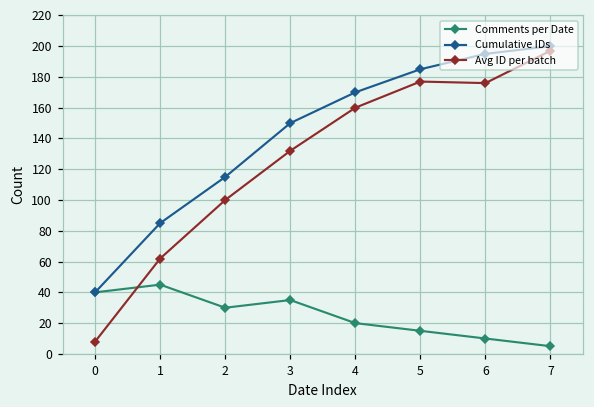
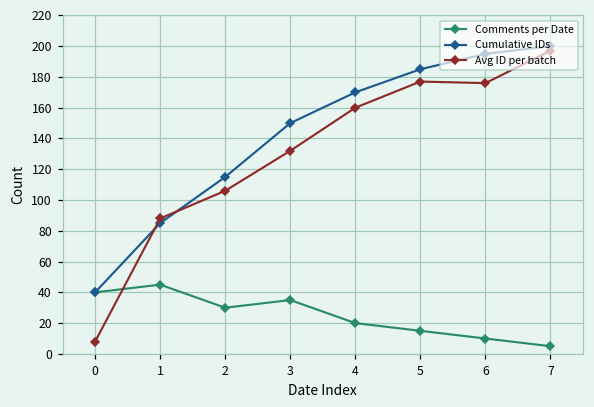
Avg ID per batch, 1: 62 -> 88
Avg ID per batch, 2: 100 -> 106
